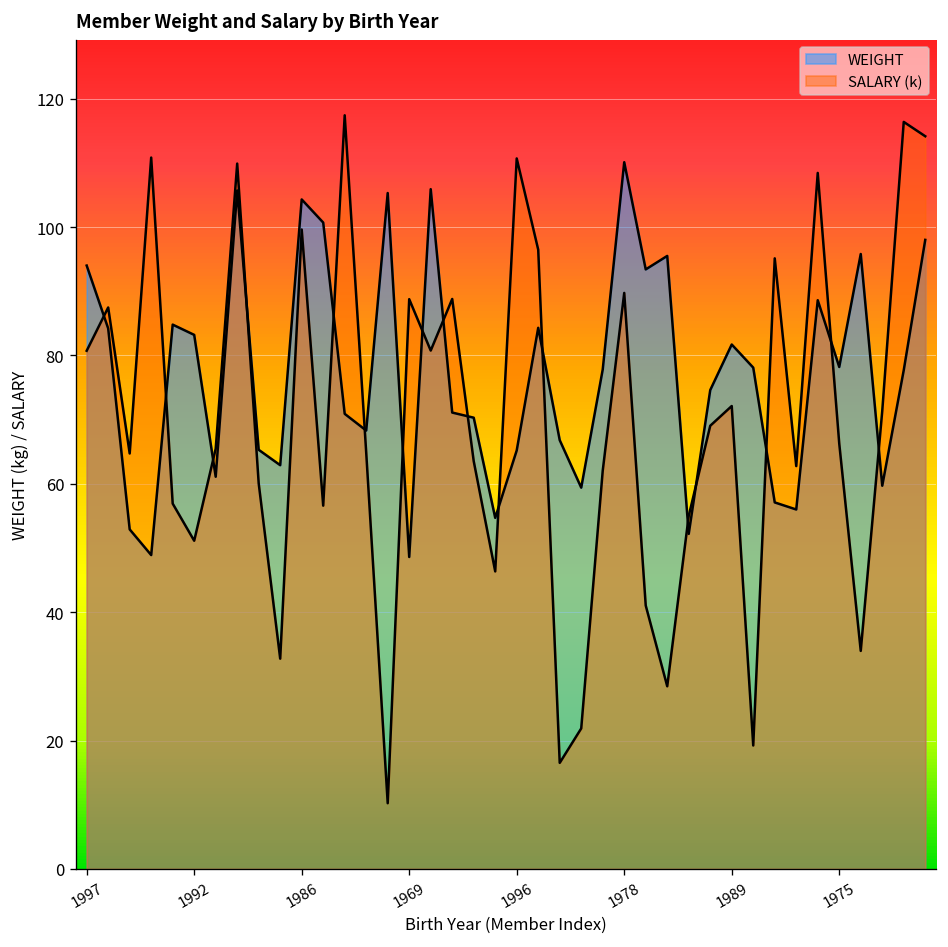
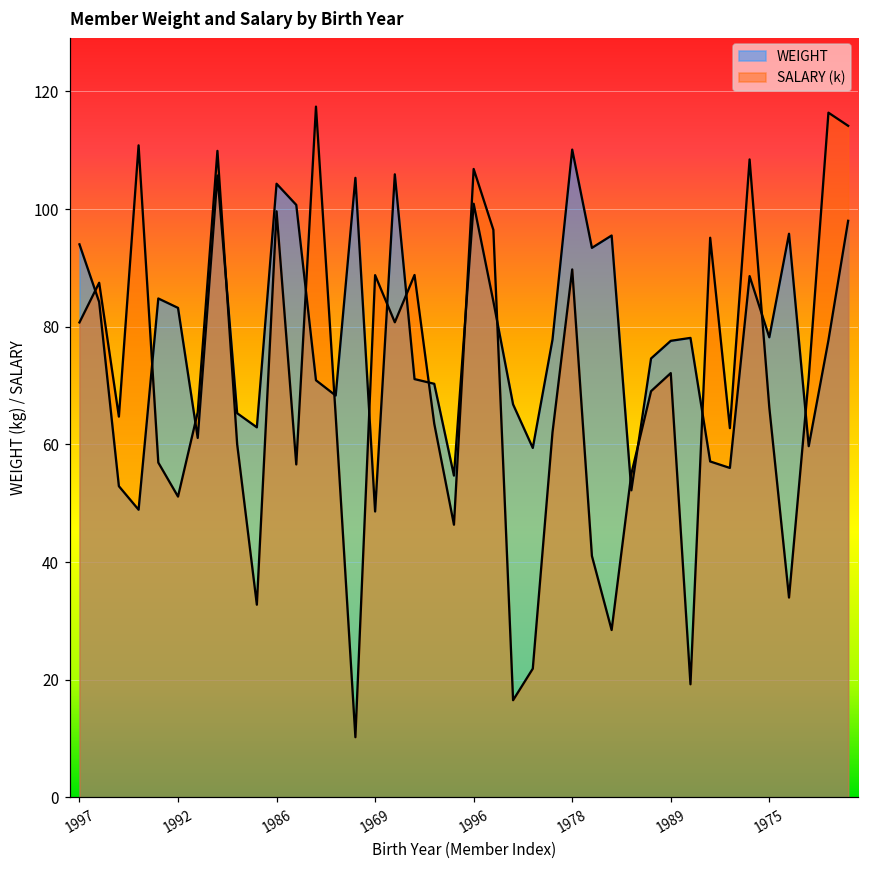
WEIGHT, 1996: 65 -> 101
SALARY (k), 1996: 111 -> 107
WEIGHT, 1989: 82 -> 78
